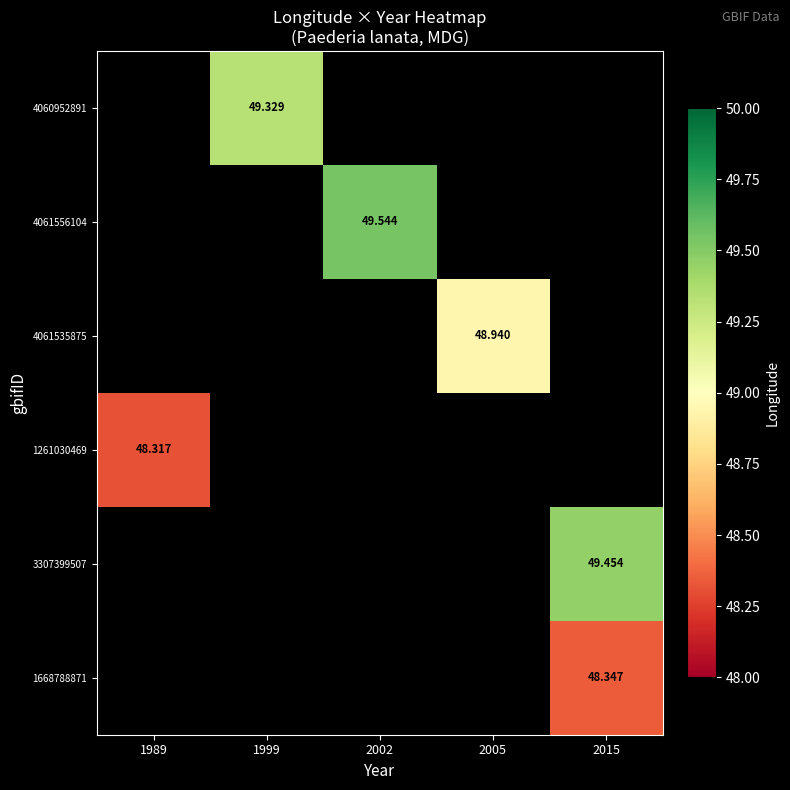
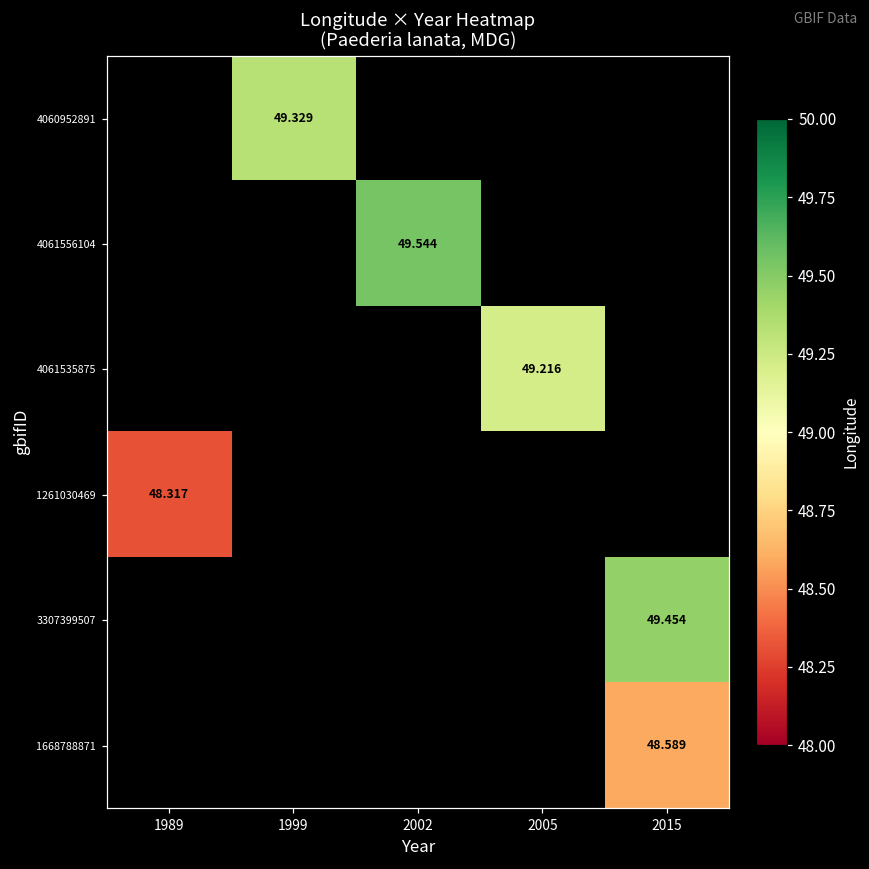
4061535875, 2005: 48.940 -> 49.216
1668788871, 2015: 48.347 -> 48.589
